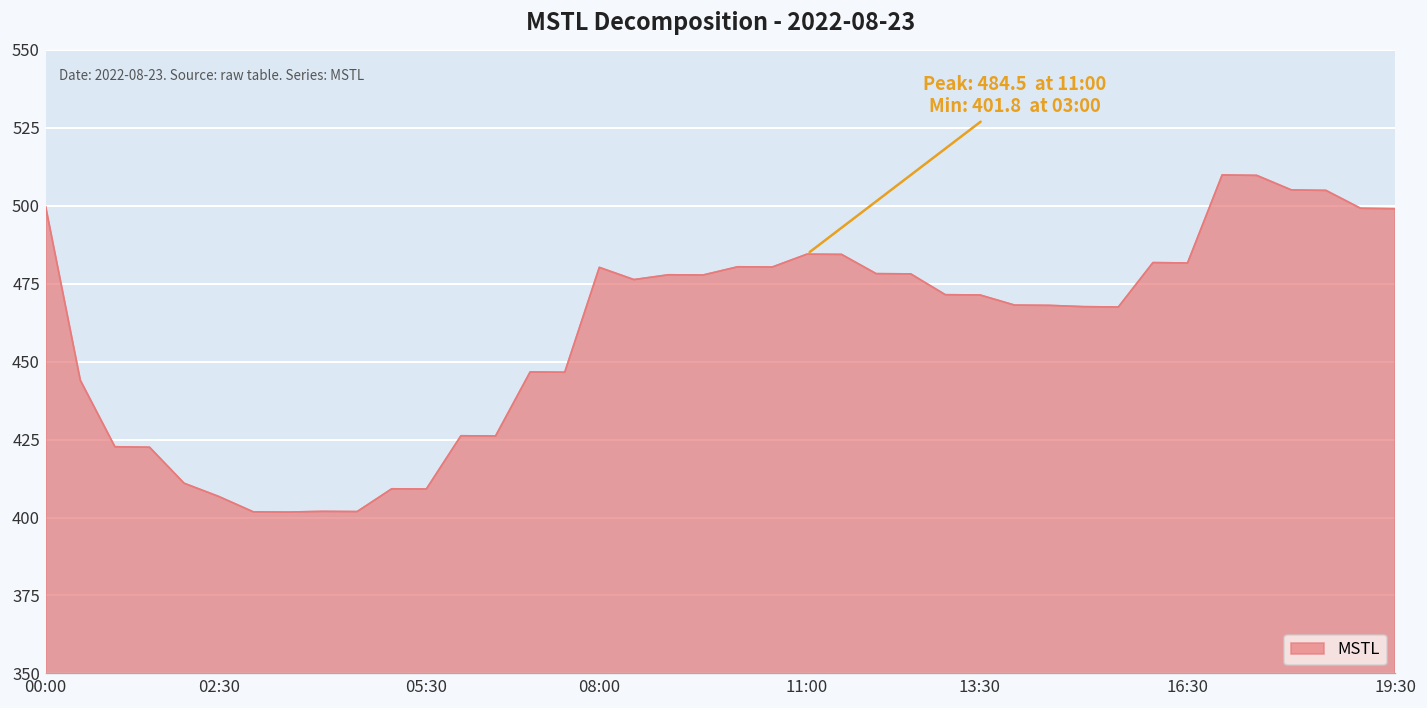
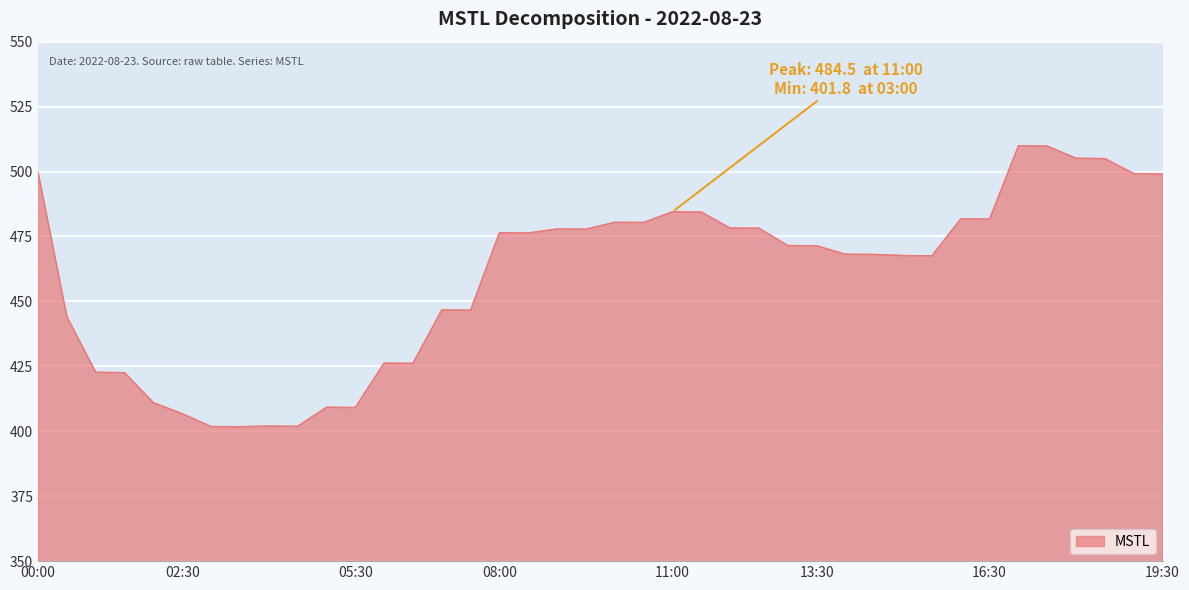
08:00: 480 -> 476
